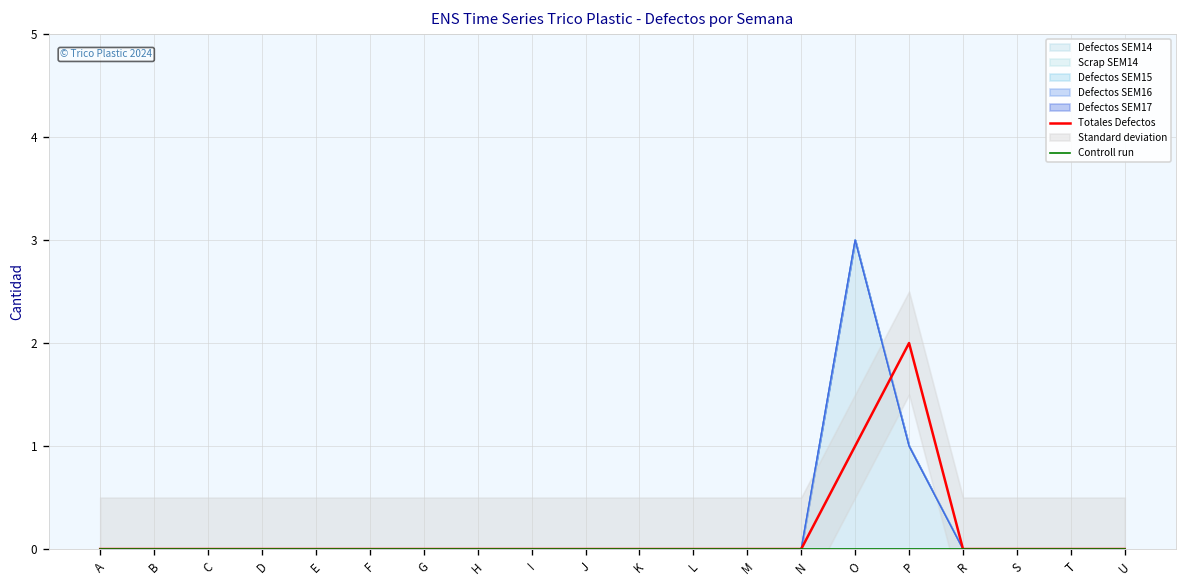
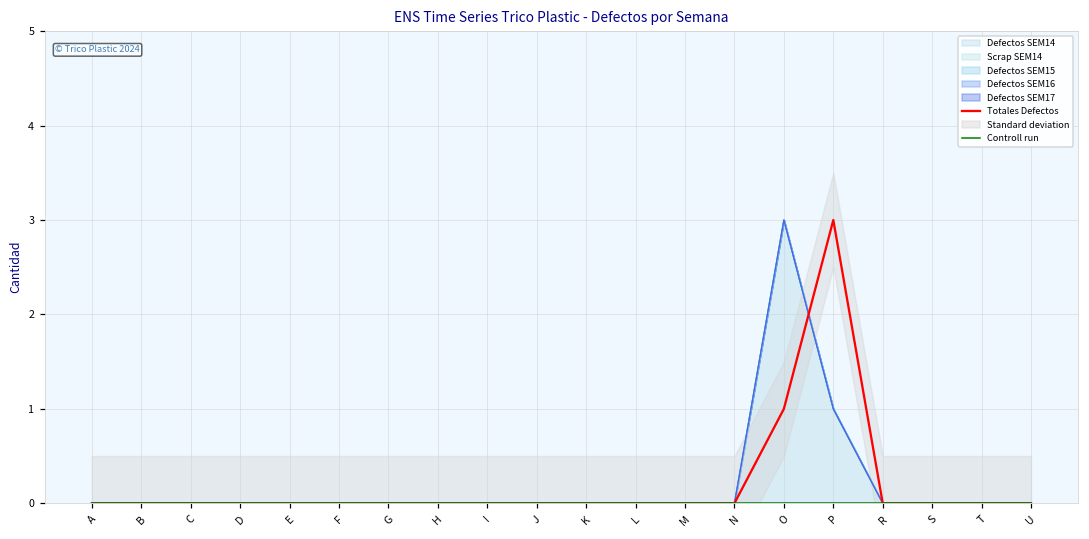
Totales Defectos, P: 2 -> 3
